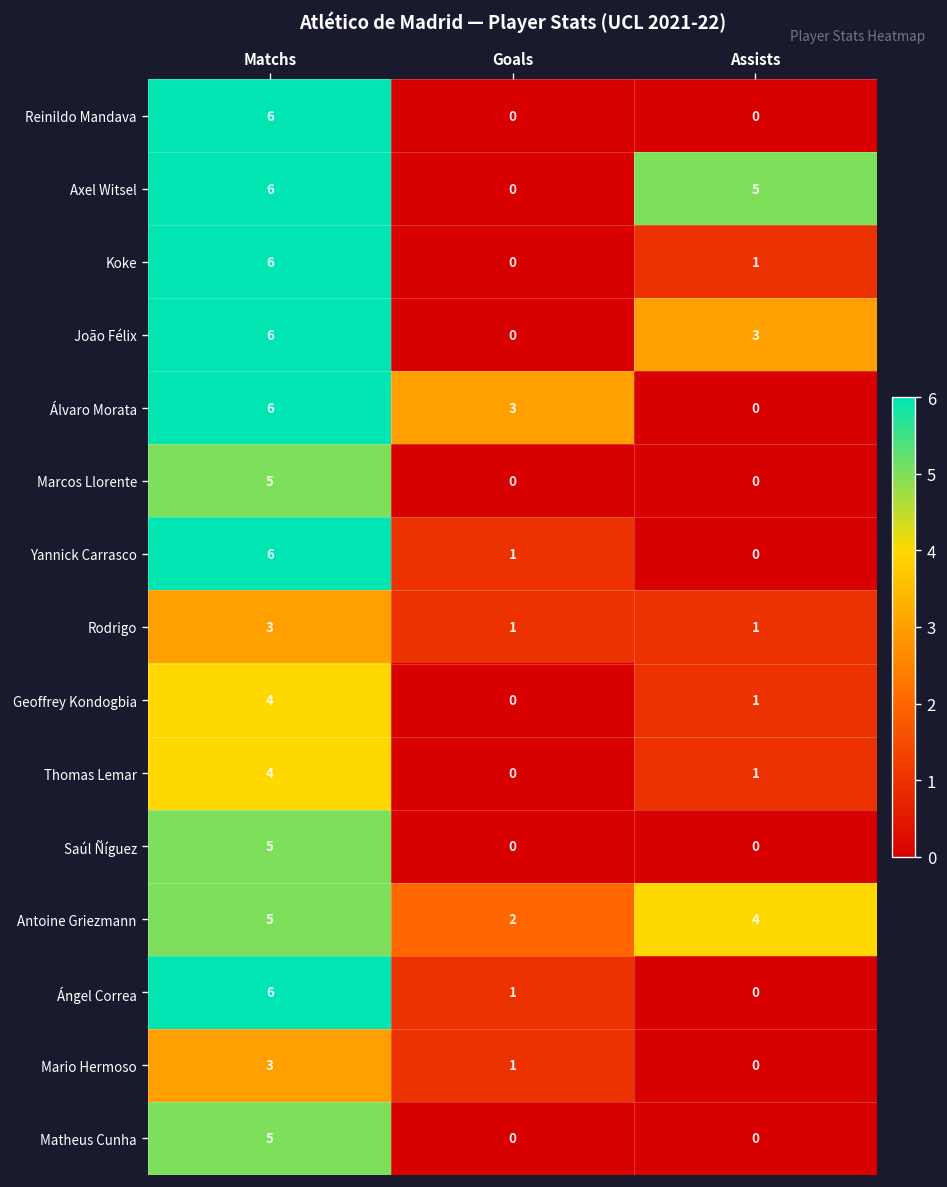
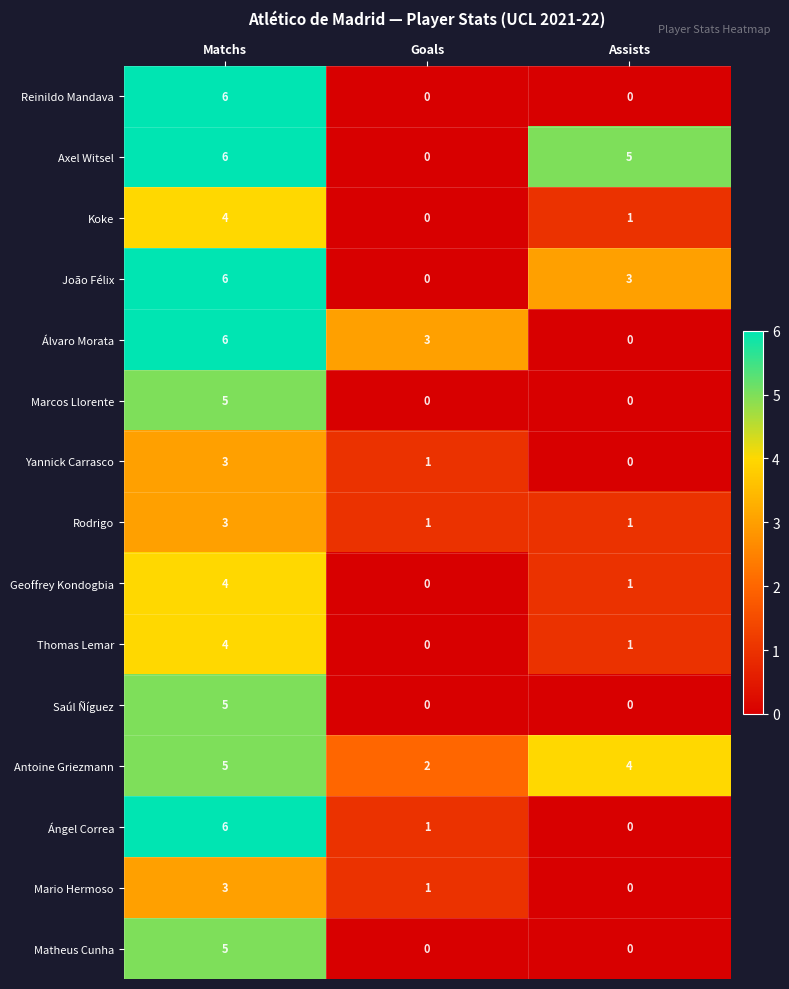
Koke, Matchs: 6 -> 4
Yannick Carrasco, Matchs: 6 -> 3
